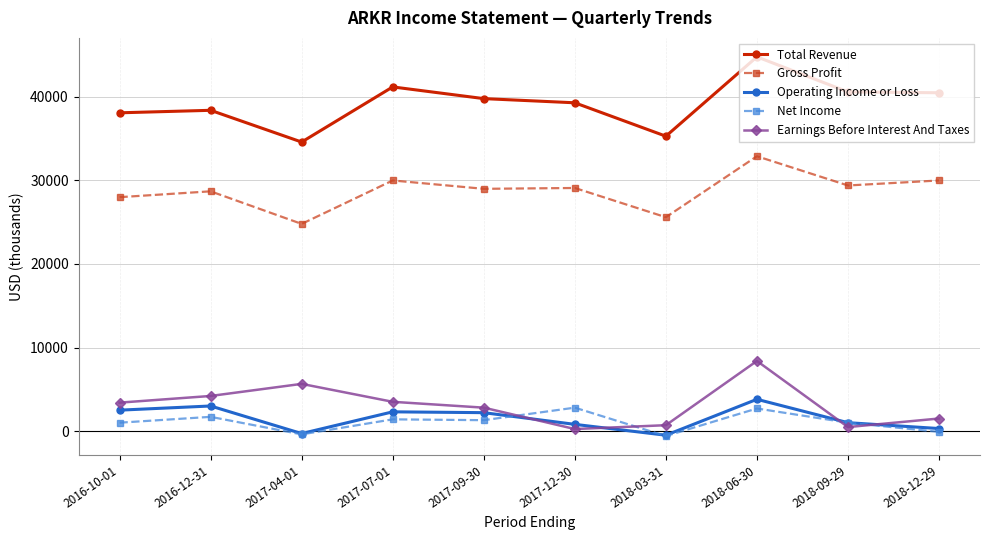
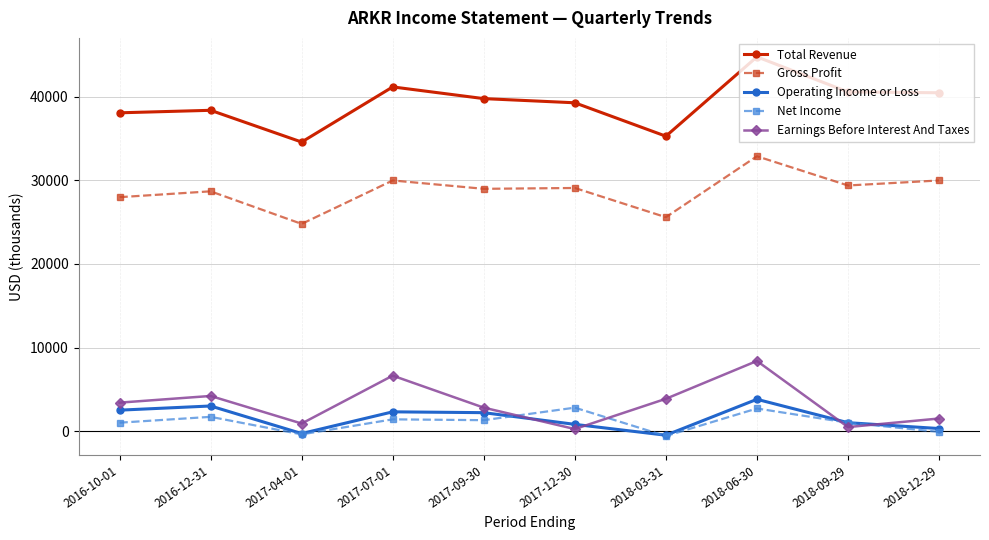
Earnings Before Interest And Taxes, 2017-04-01: 6000 -> 1000
Earnings Before Interest And Taxes, 2017-07-01: 4000 -> 7000
Earnings Before Interest And Taxes, 2018-03-31: 1000 -> 4000
